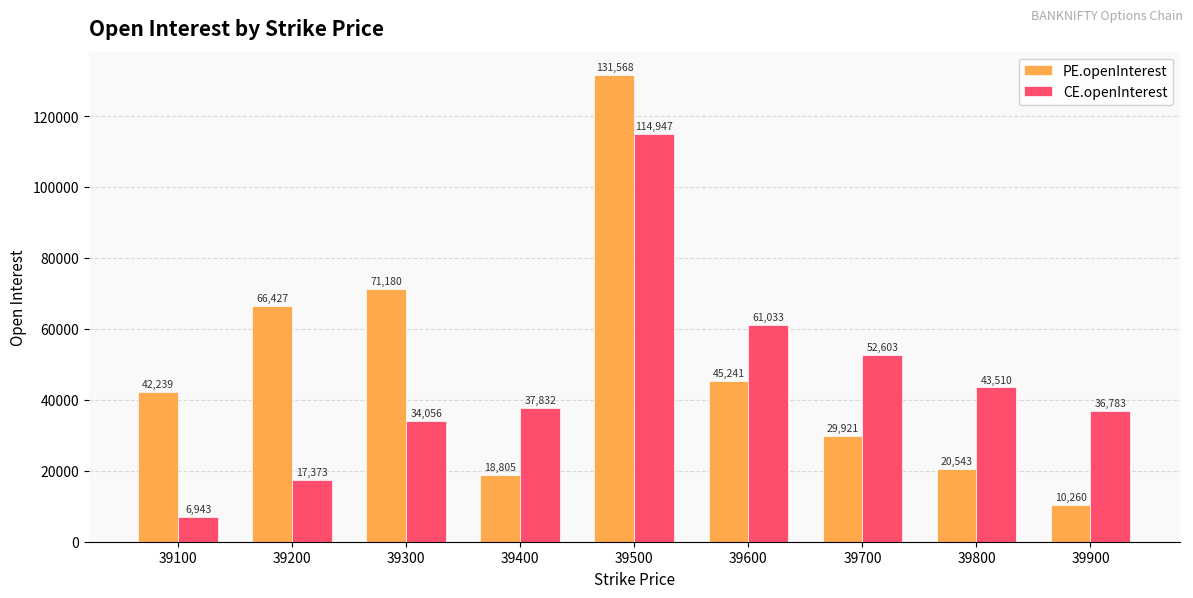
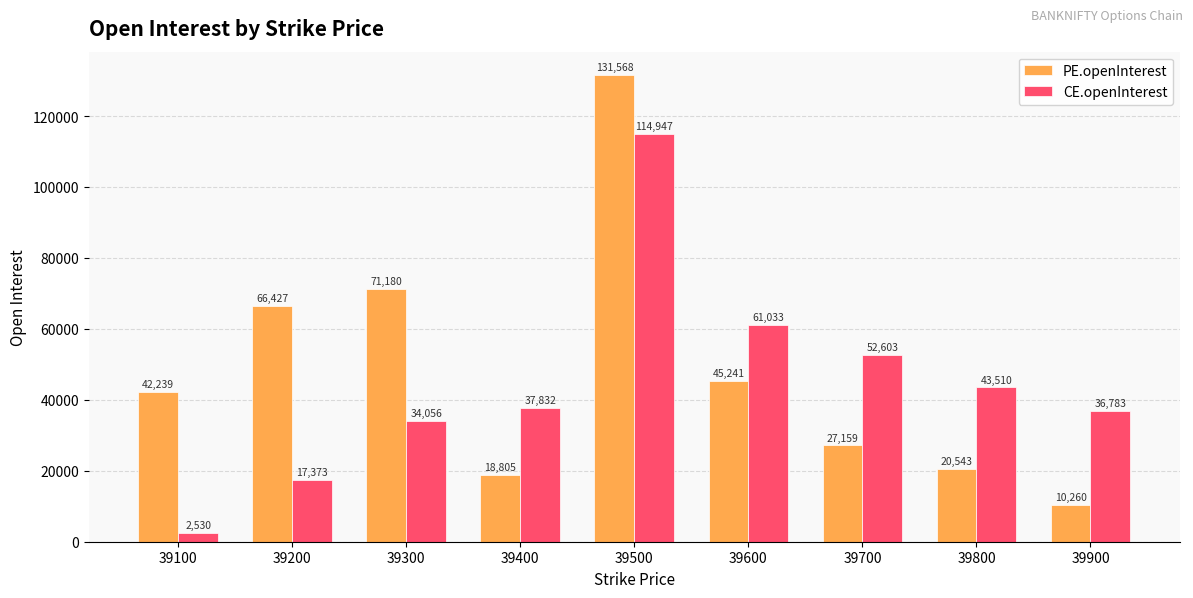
CE.openInterest, 39100: 6,943 -> 2,530
PE.openInterest, 39700: 29,921 -> 27,159
